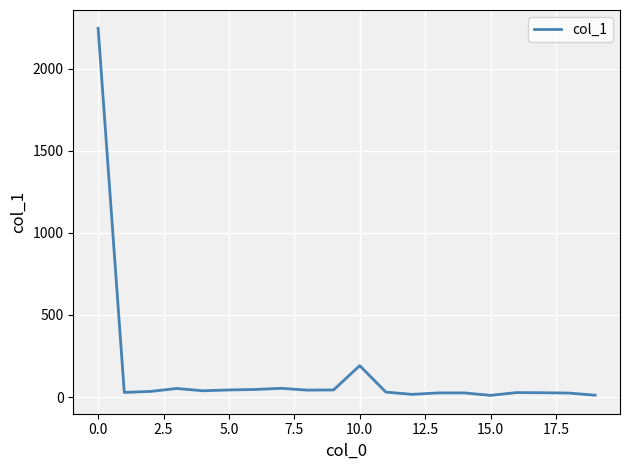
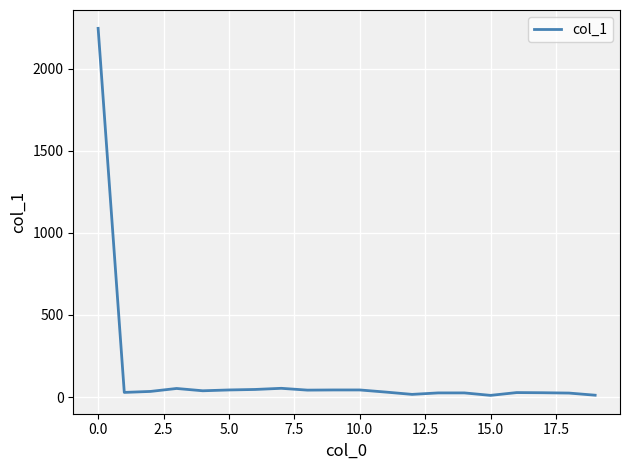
10.0: 190 -> 40
